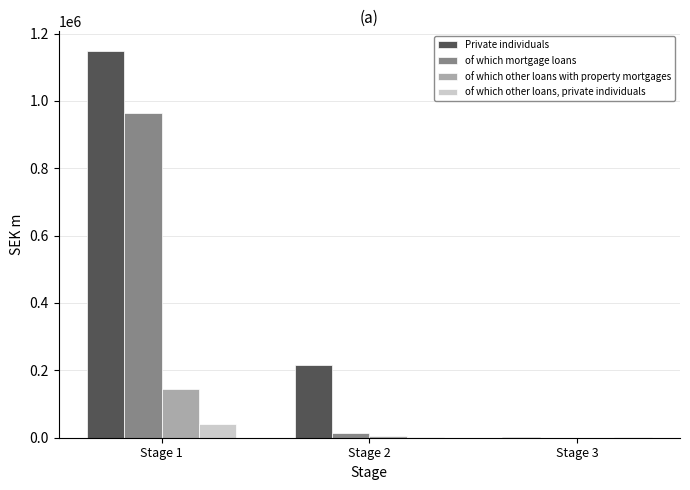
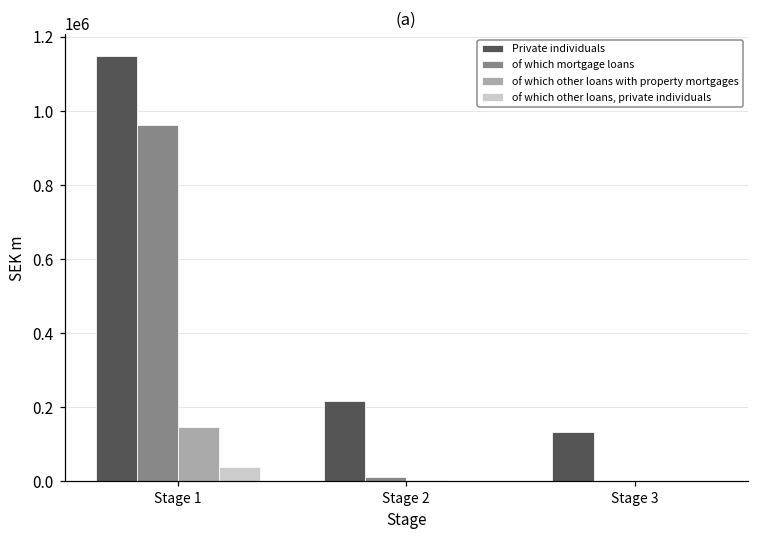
Private individuals, Stage 3: 0 -> 130000
